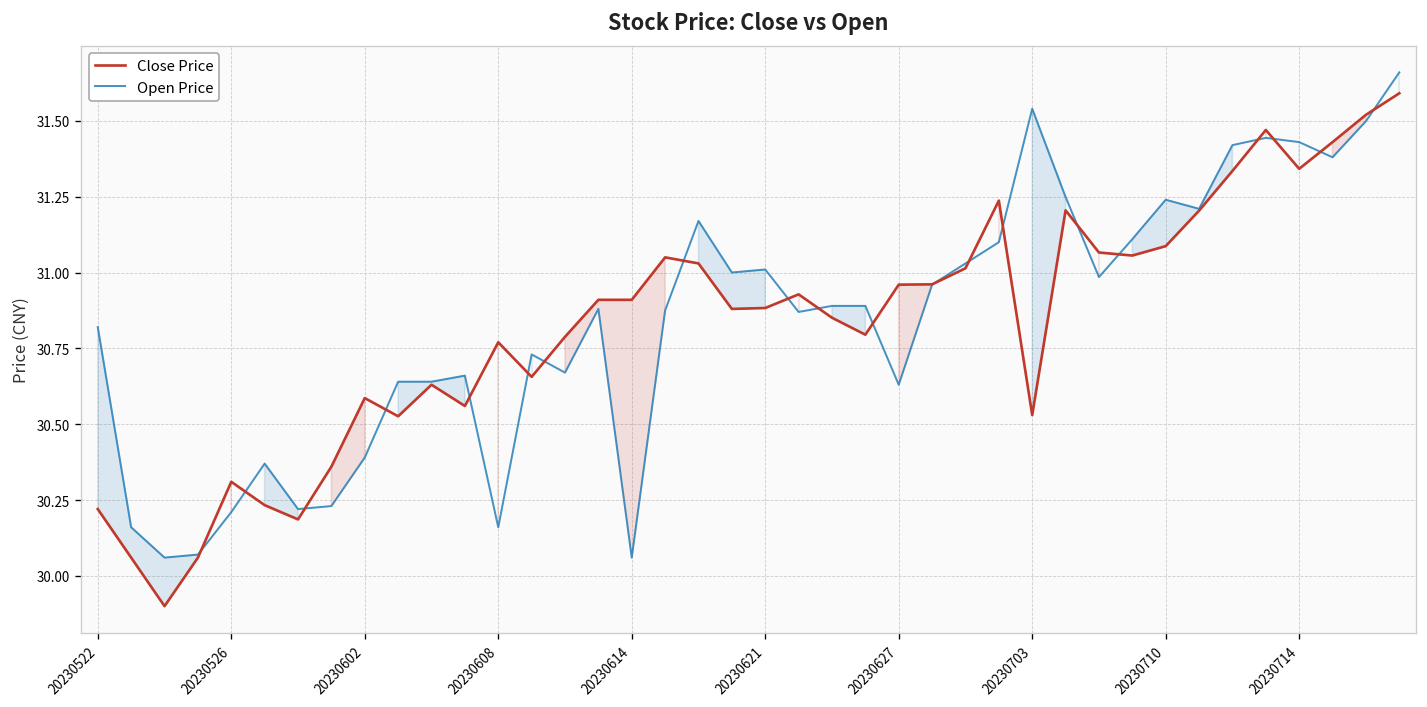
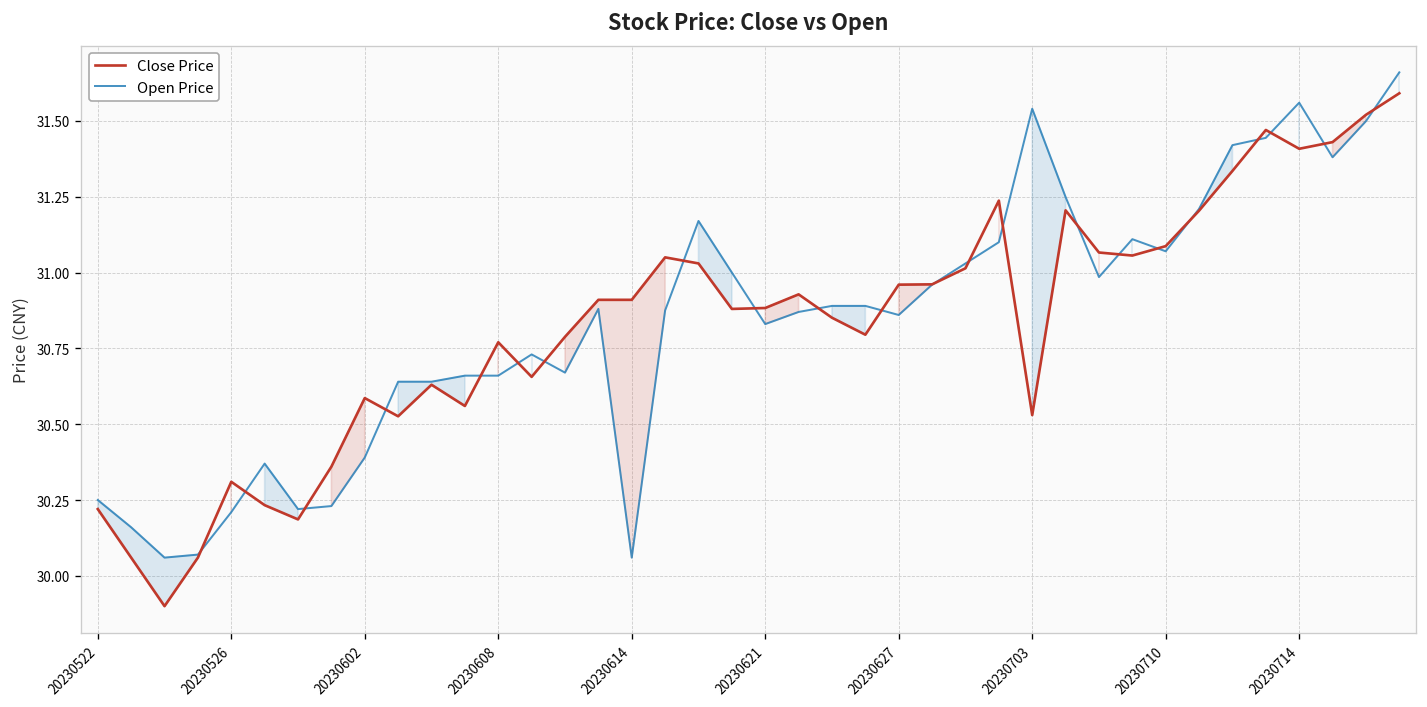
Open Price, 20230522: 30.82 -> 30.25
Open Price, 20230608: 30.16 -> 30.66
Open Price, 20230621: 31.01 -> 30.83
Open Price, 20230627: 30.63 -> 30.86
Open Price, 20230710: 31.24 -> 31.07
Close Price, 20230714: 31.34 -> 31.41
Open Price, 20230714: 31.43 -> 31.56
